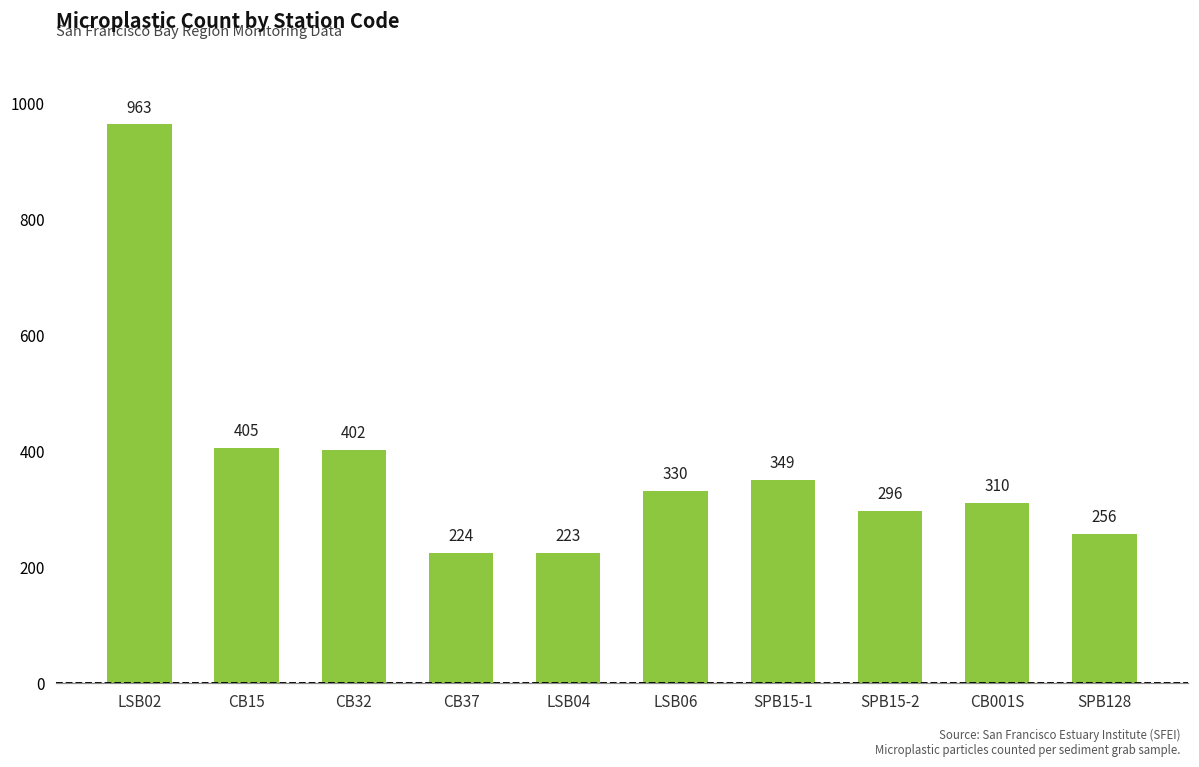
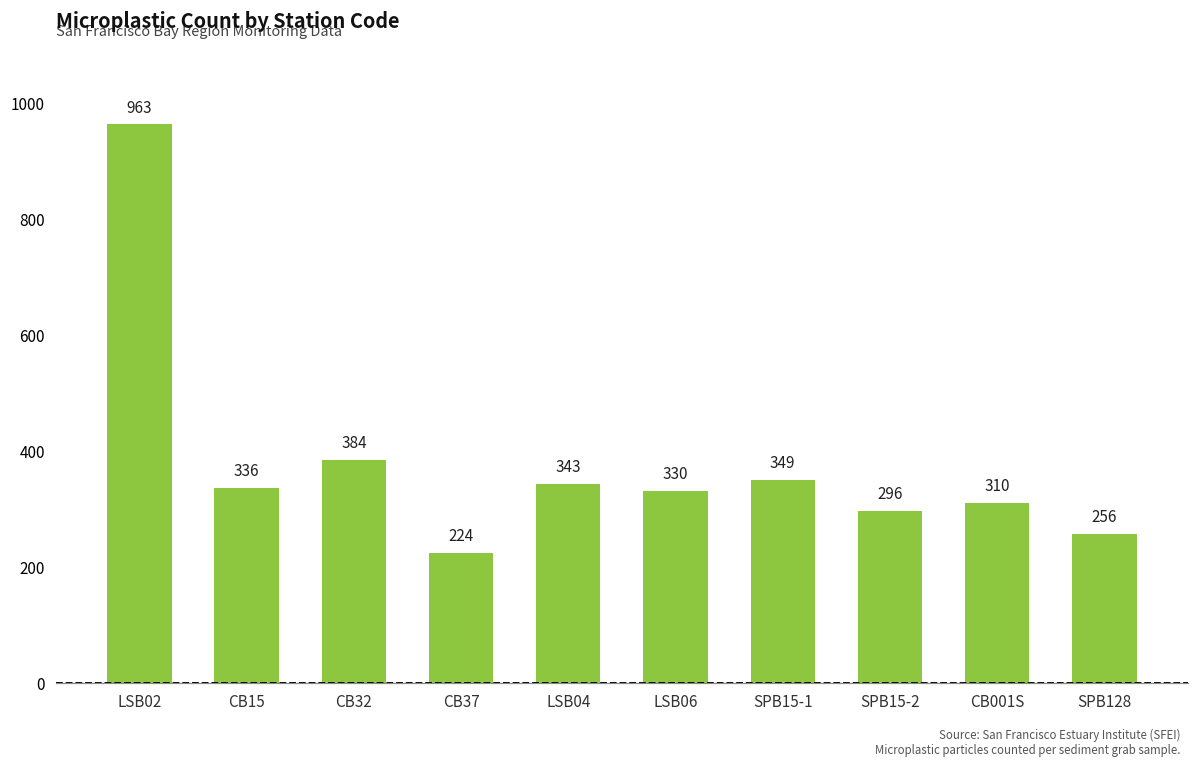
CB15: 405 -> 336
CB32: 402 -> 384
LSB04: 223 -> 343
